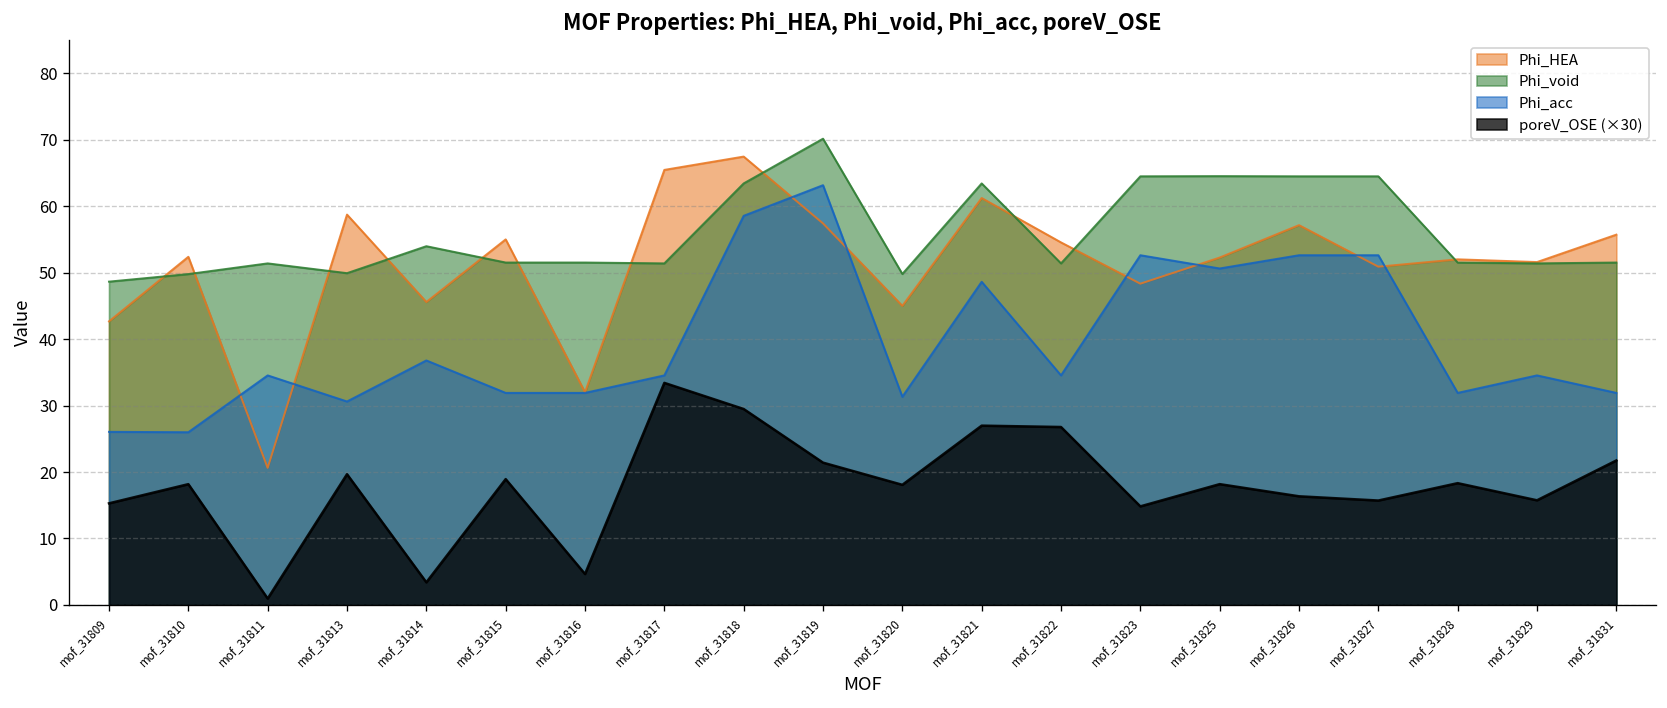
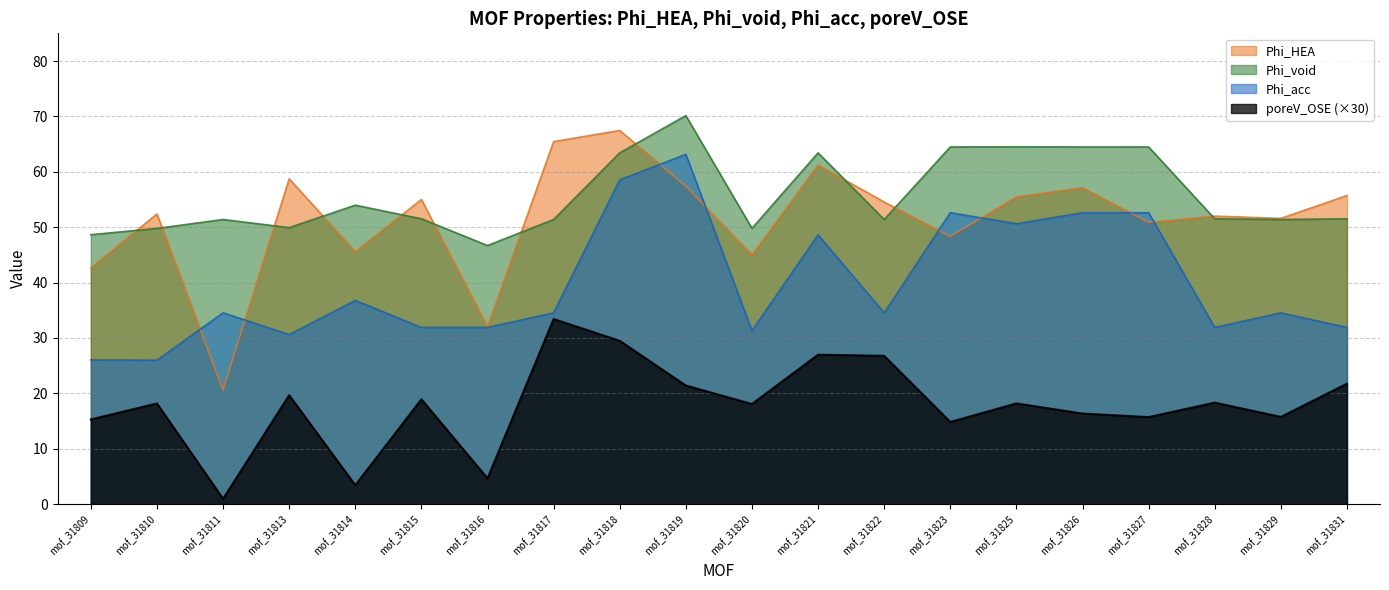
Phi_void, mof_31816: 52 -> 47
Phi_HEA, mof_31825: 52 -> 55
